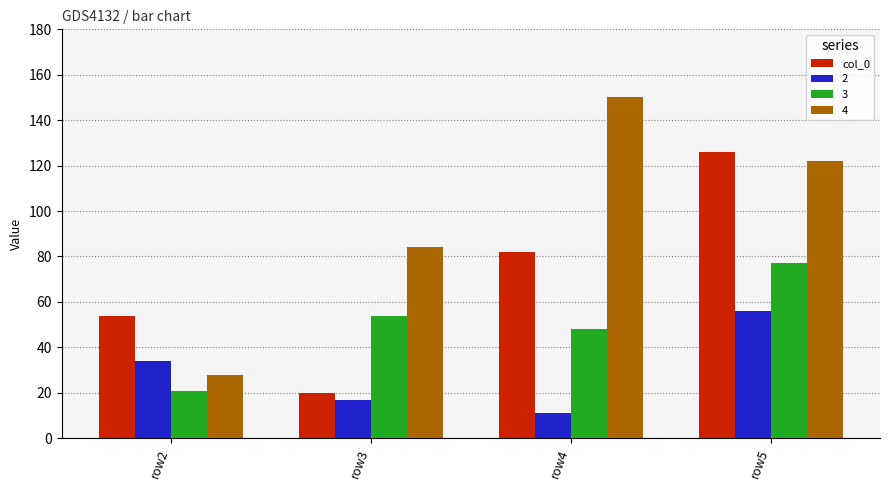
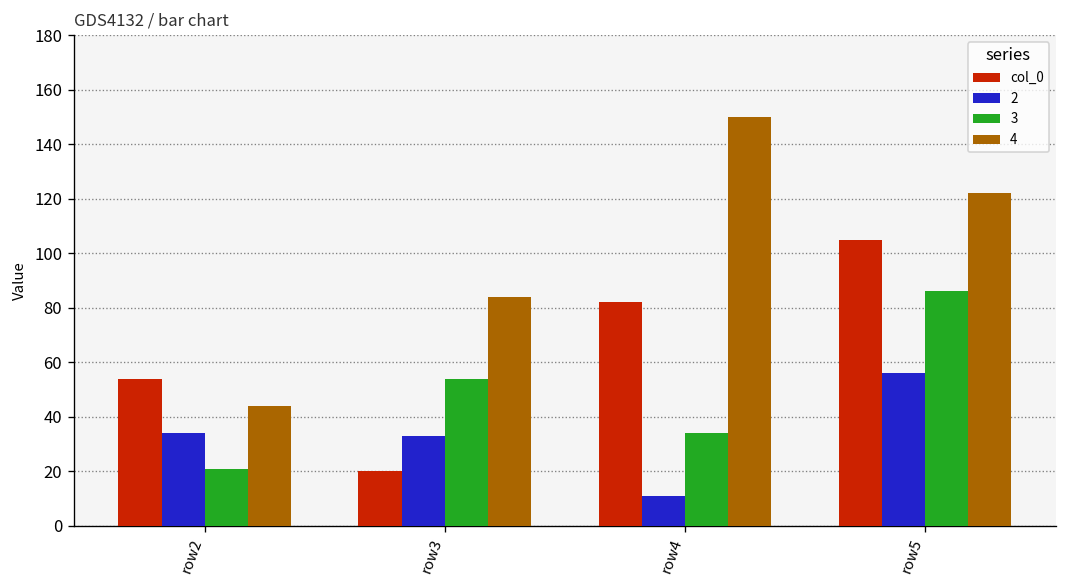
4, row2: 28 -> 44
2, row3: 17 -> 33
3, row4: 48 -> 34
col_0, row5: 126 -> 105
3, row5: 77 -> 86
